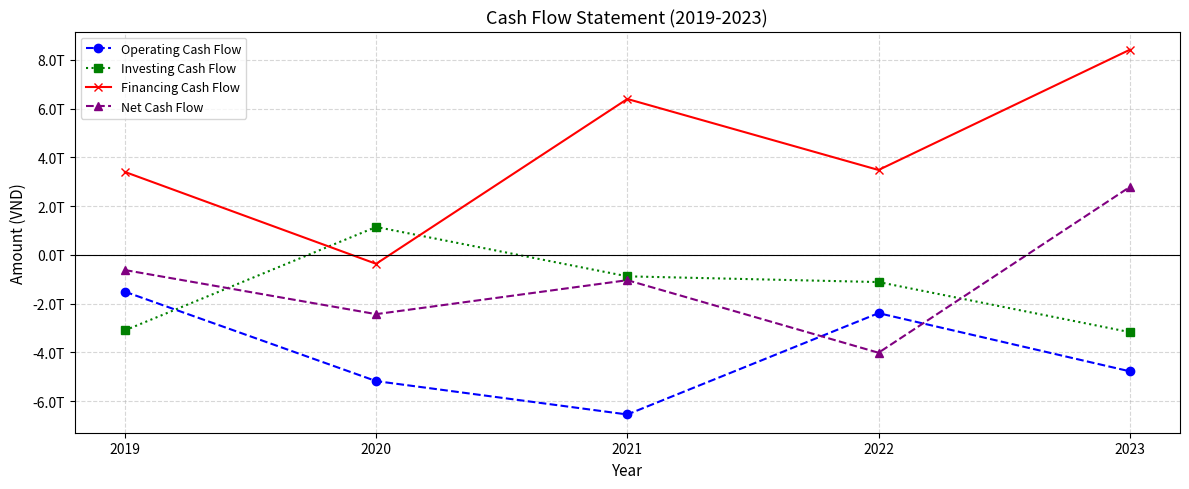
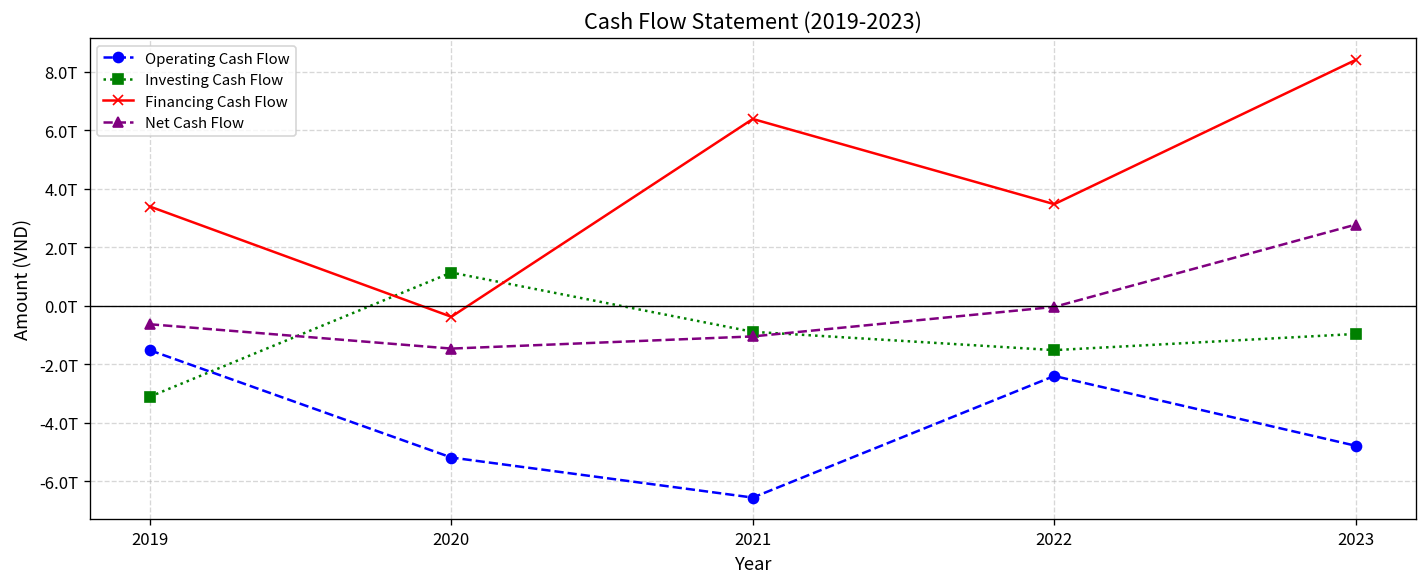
Net Cash Flow, 2020: -2.4T -> -1.5T
Investing Cash Flow, 2022: -1.1T -> -1.5T
Net Cash Flow, 2022: -4.0T -> 0.0T
Investing Cash Flow, 2023: -3.2T -> -1.0T
